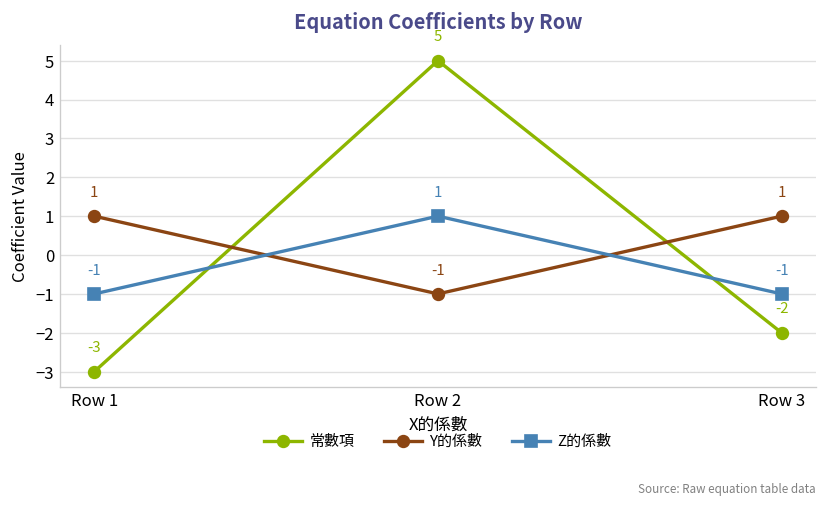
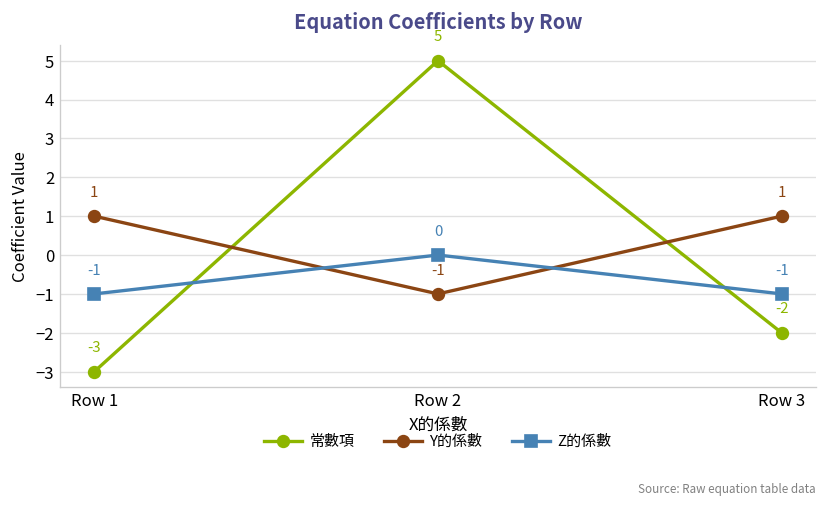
Z的係數, Row 2: 1 -> 0
